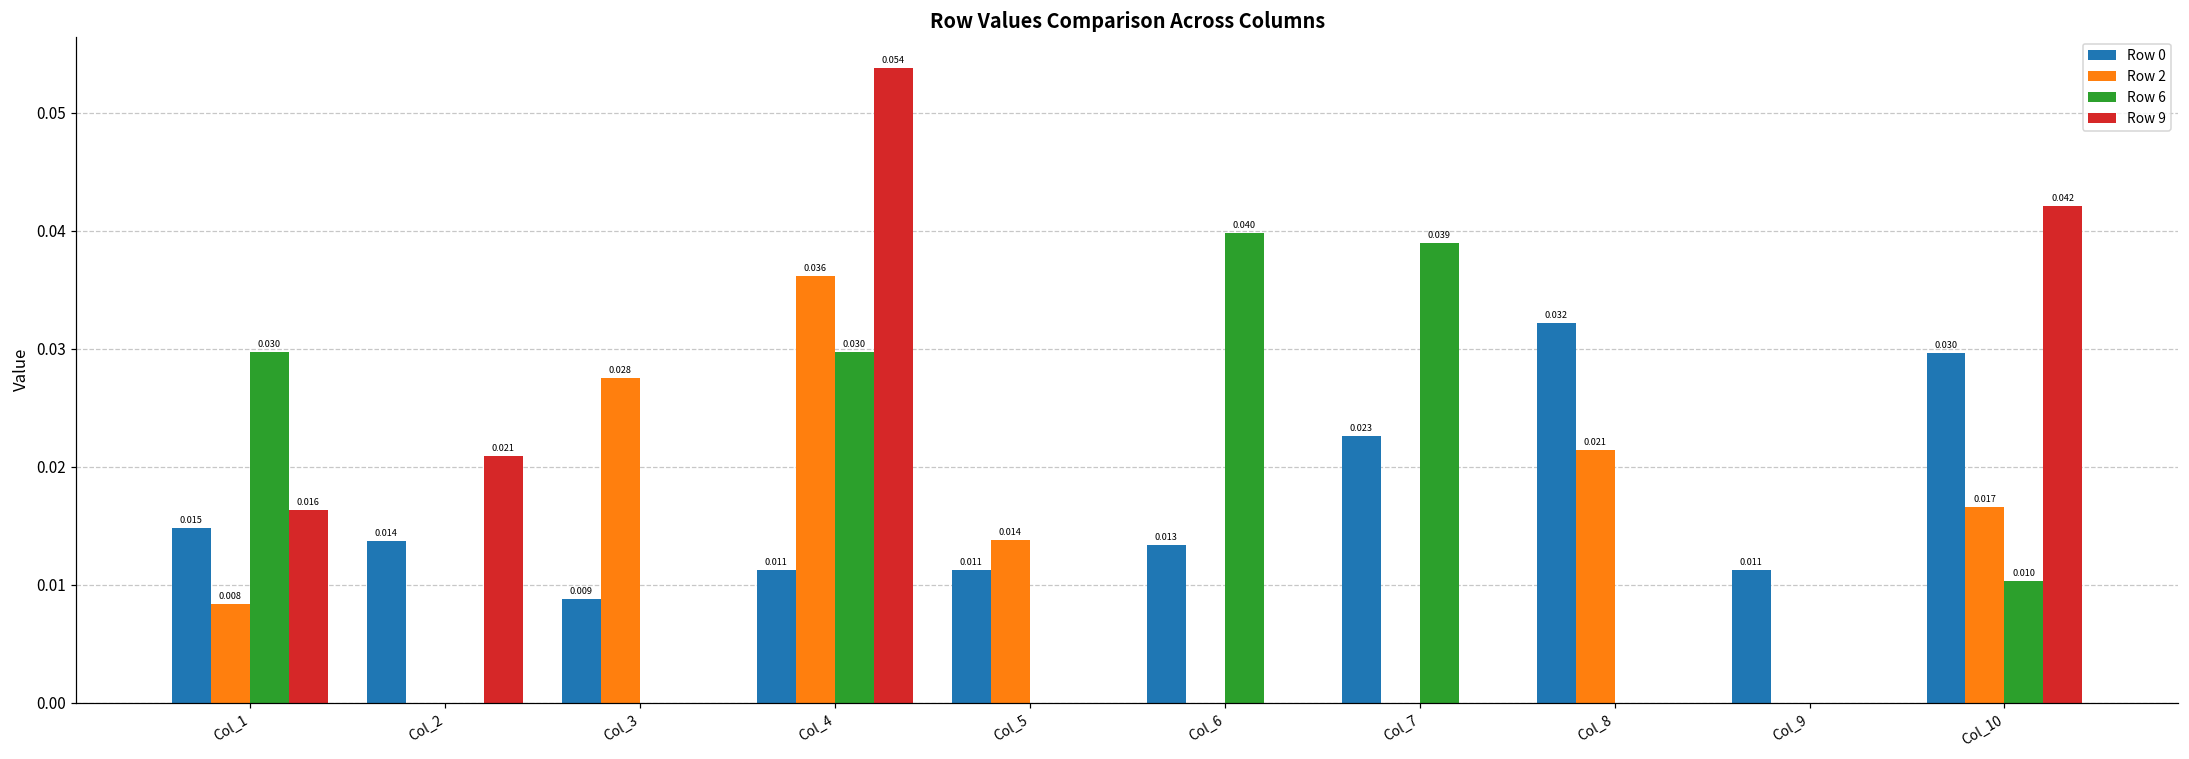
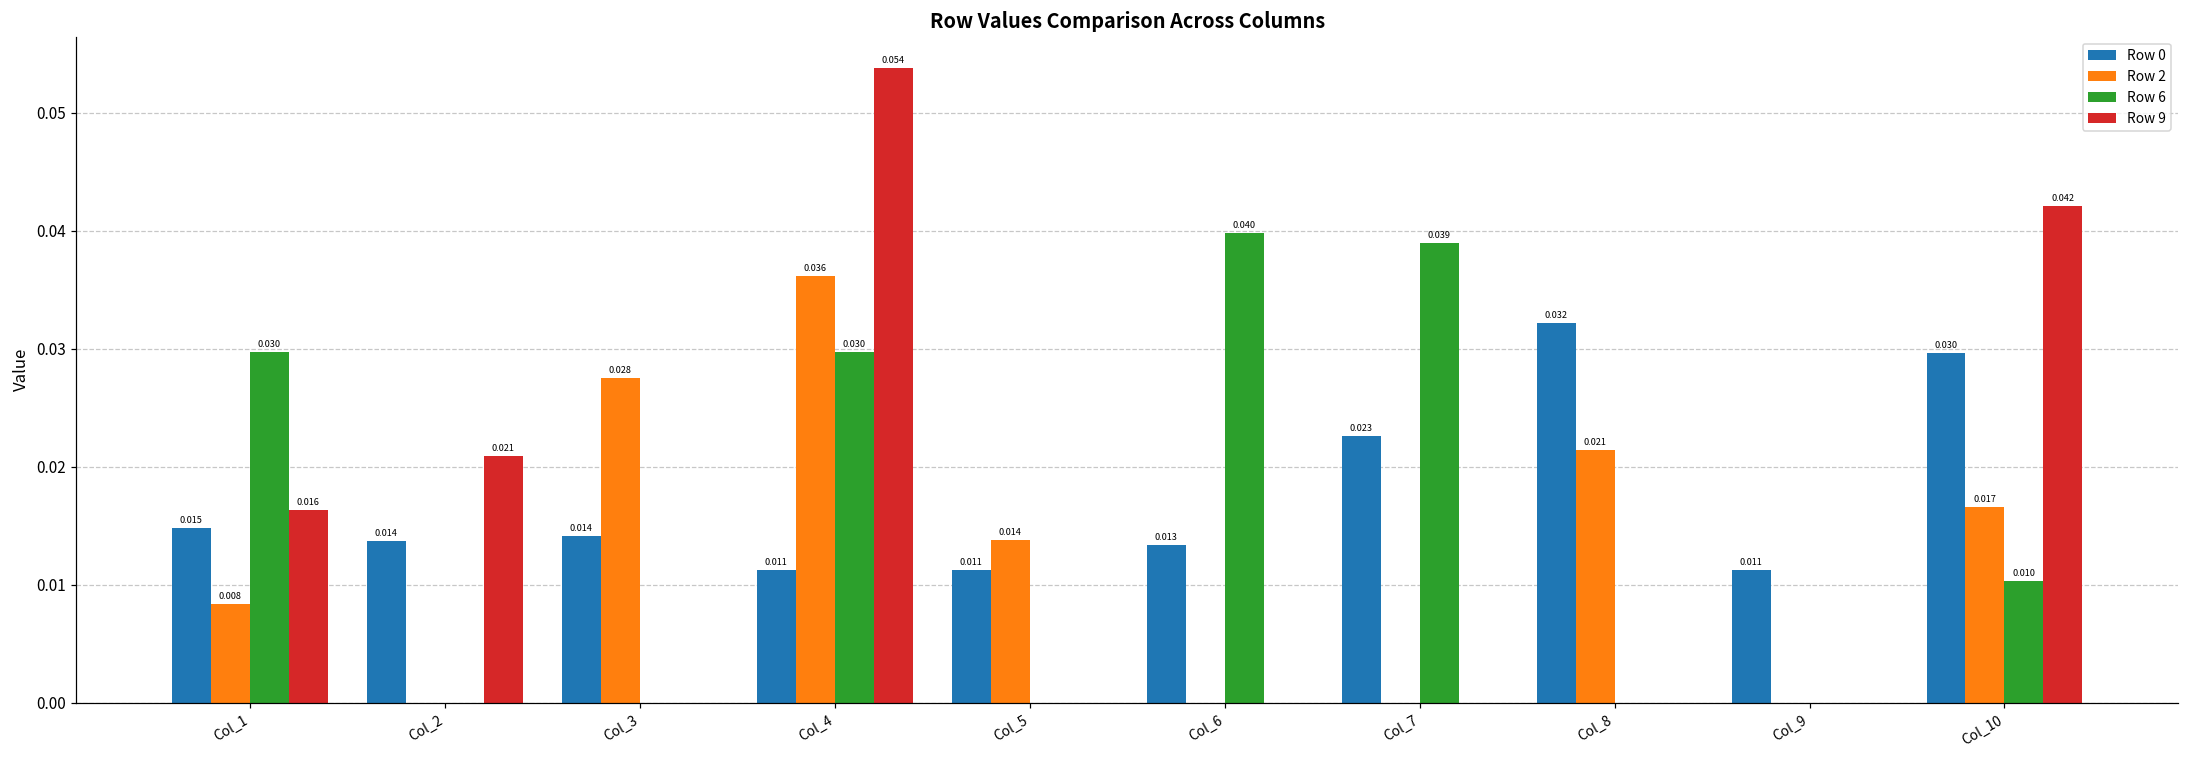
Row 0, Col_3: 0.009 -> 0.014
